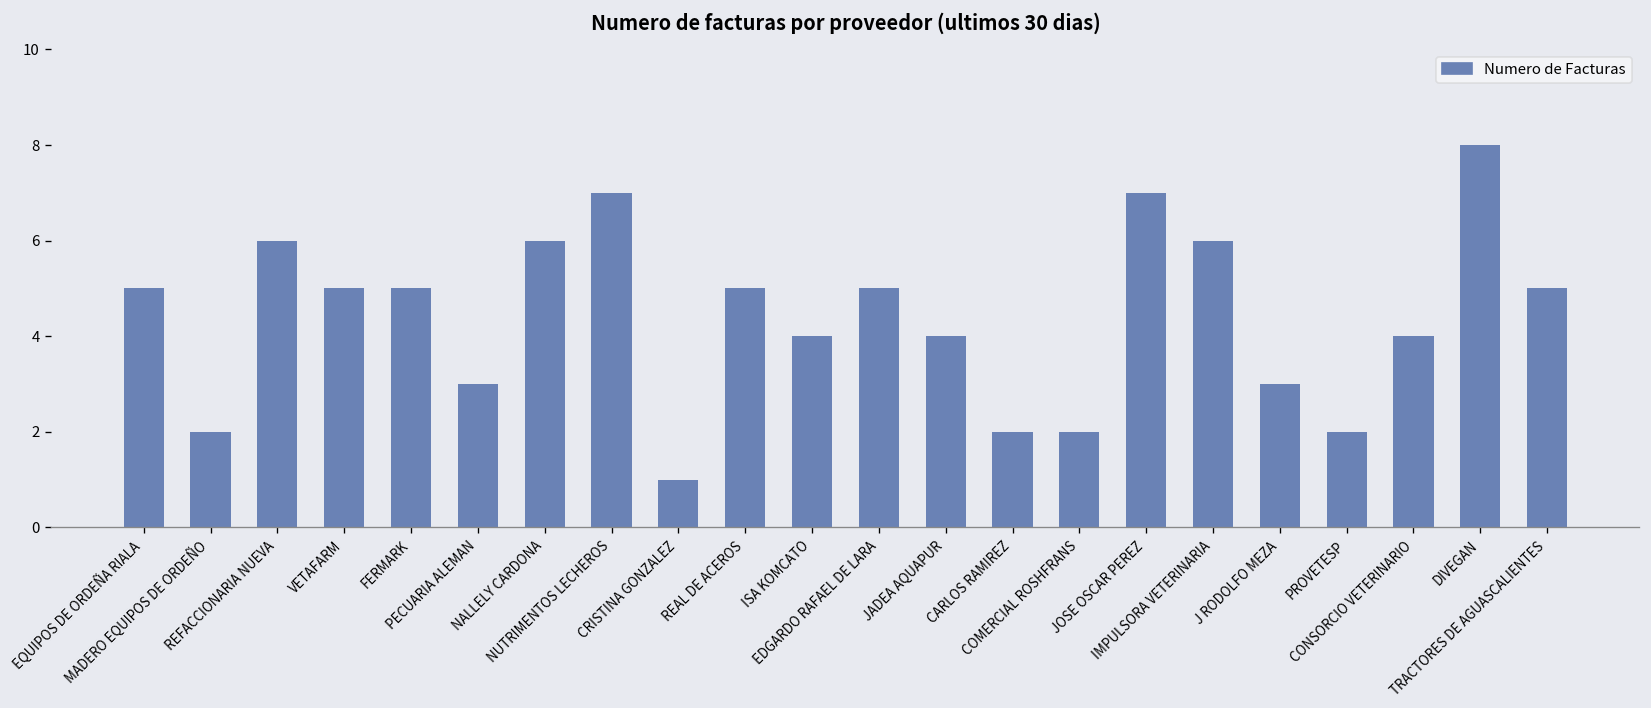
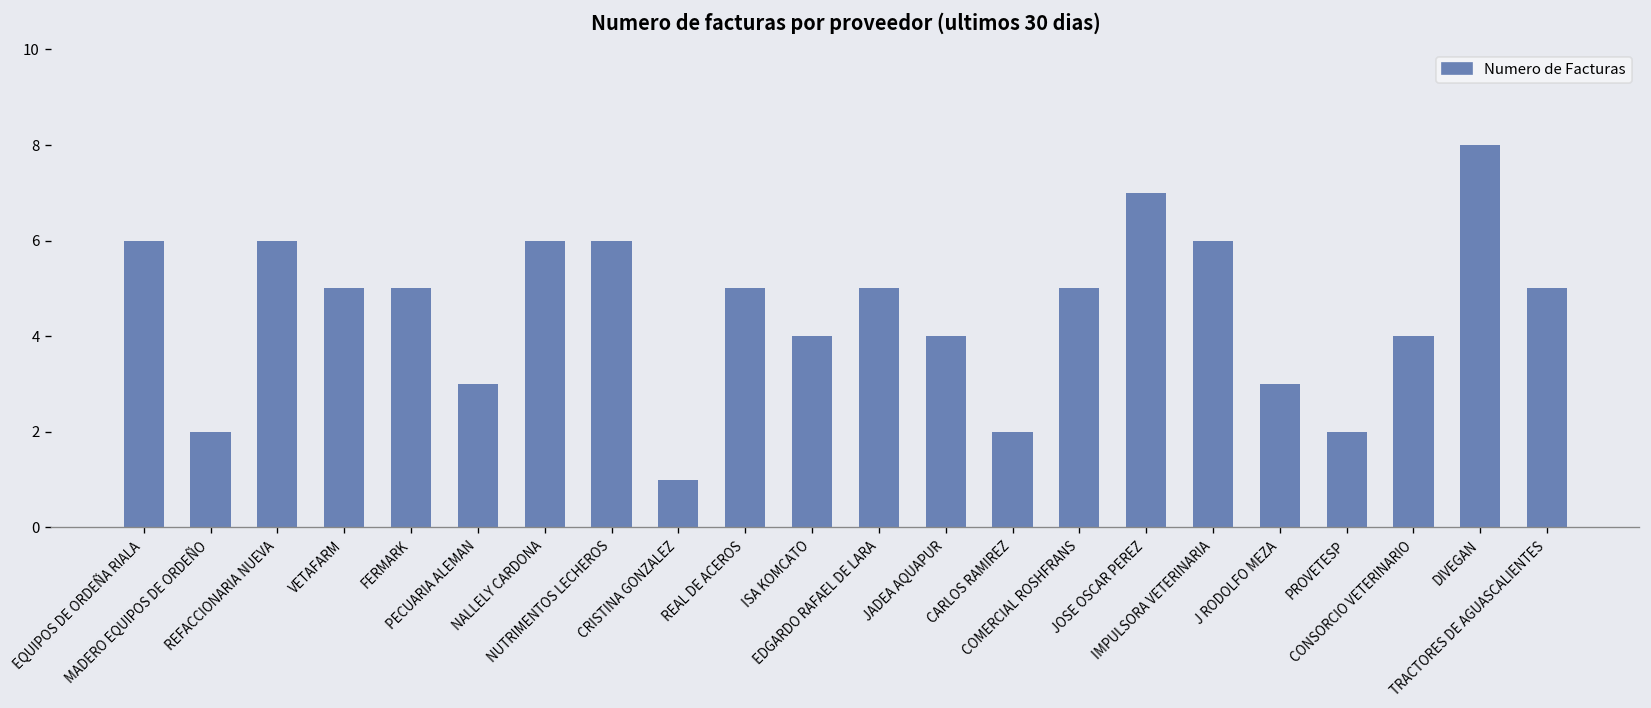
EQUIPOS DE ORDEÑA RIALA: 5 -> 6
NUTRIMENTOS LECHEROS: 7 -> 6
COMERCIAL ROSHFRANS: 2 -> 5
